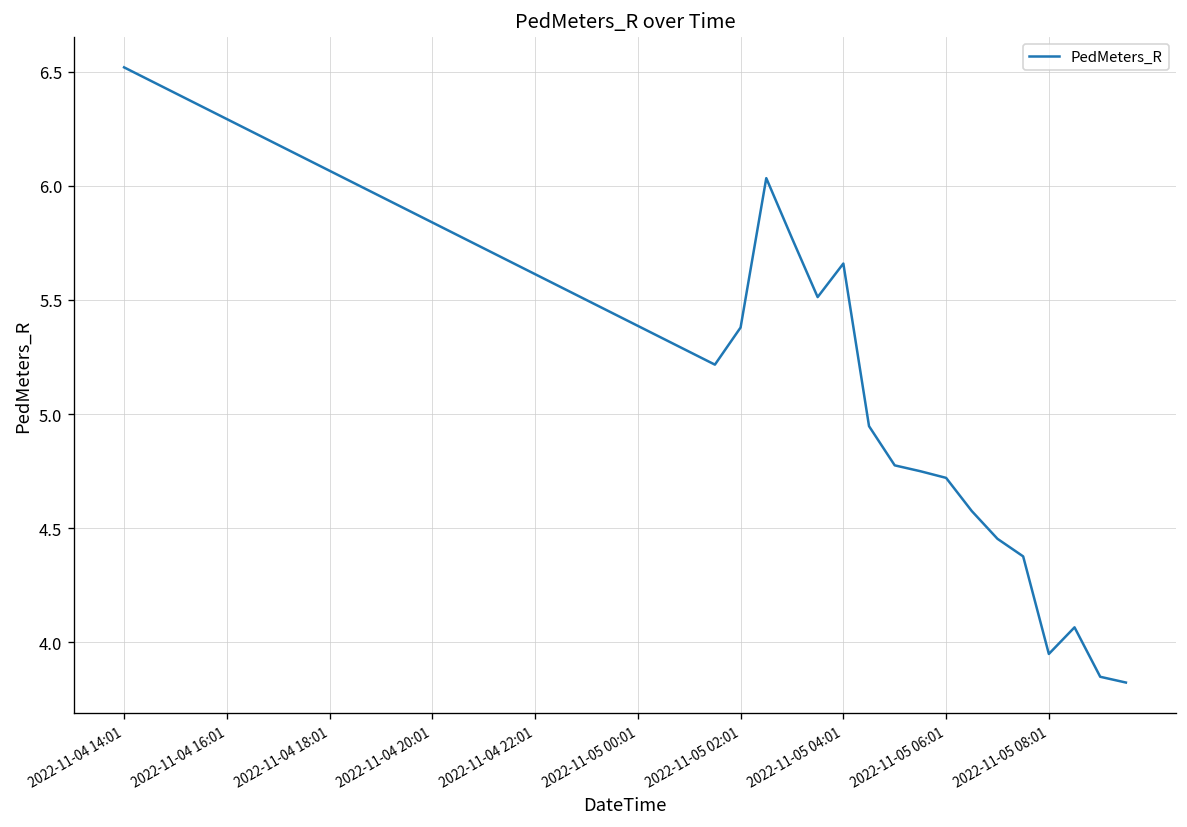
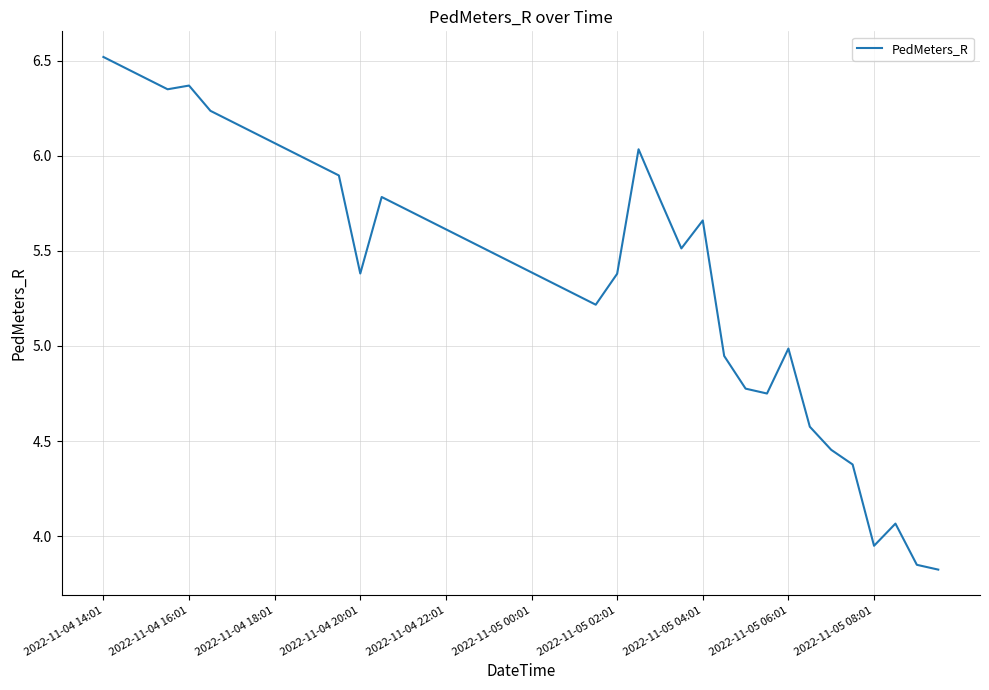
2022-11-04 16:01: 6.29 -> 6.37
2022-11-04 20:01: 5.84 -> 5.38
2022-11-05 06:01: 4.72 -> 4.99
